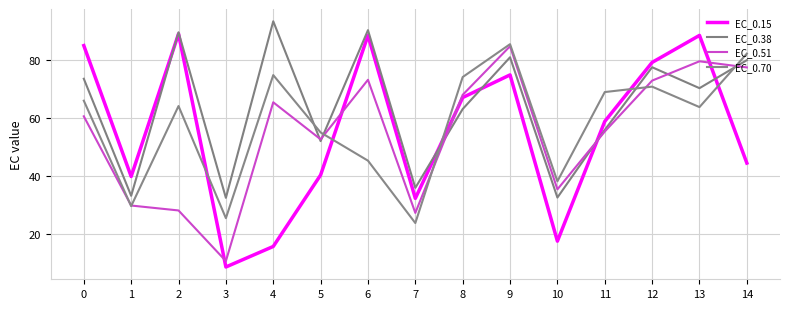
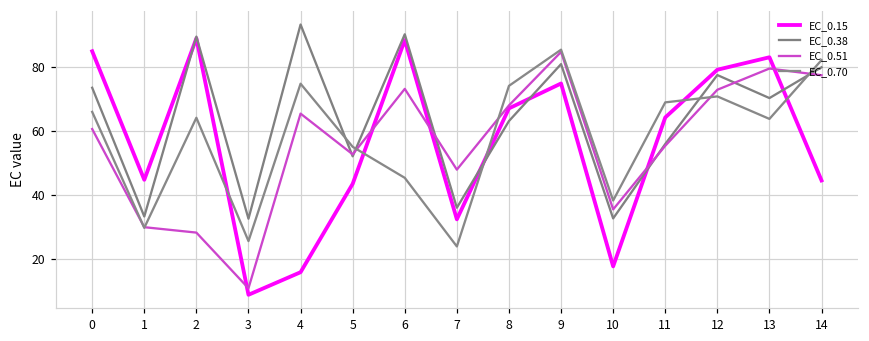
EC_0.15, 1: 40 -> 45
EC_0.15, 5: 40 -> 43
EC_0.51, 7: 27 -> 48
EC_0.15, 11: 59 -> 64
EC_0.15, 13: 88 -> 83
